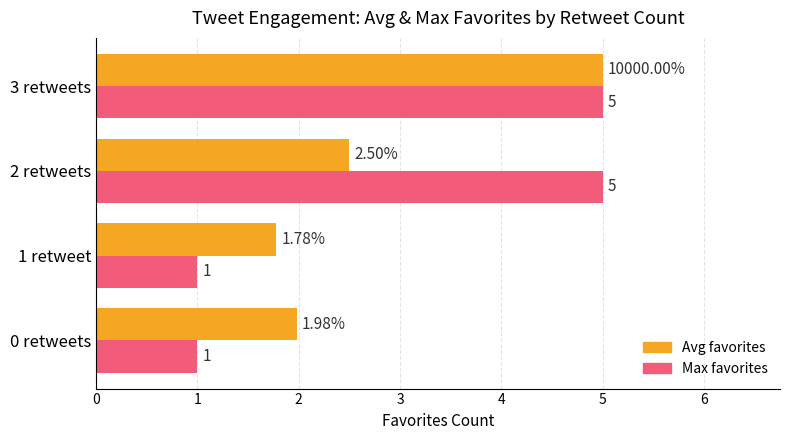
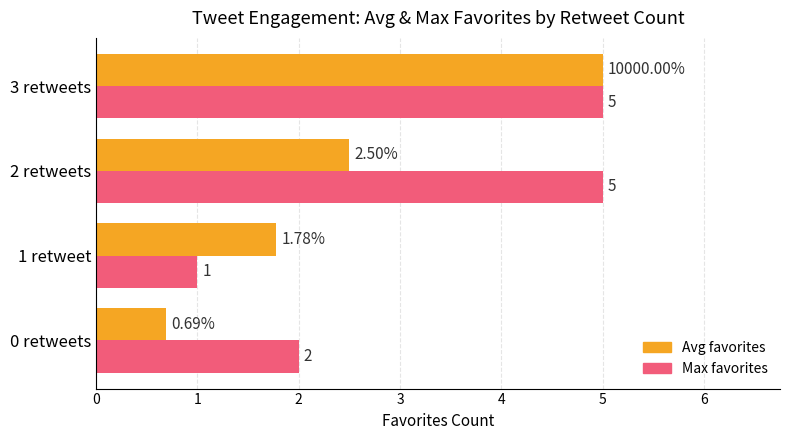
Avg favorites, 0 retweets: 1.98% -> 0.69%
Max favorites, 0 retweets: 1 -> 2
